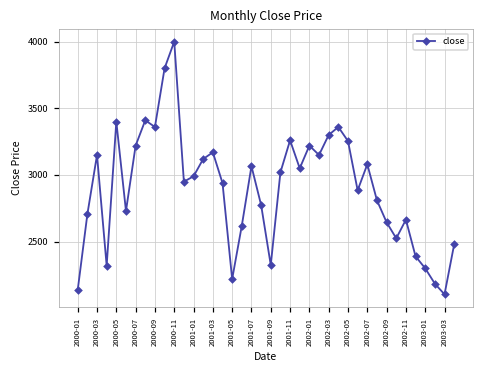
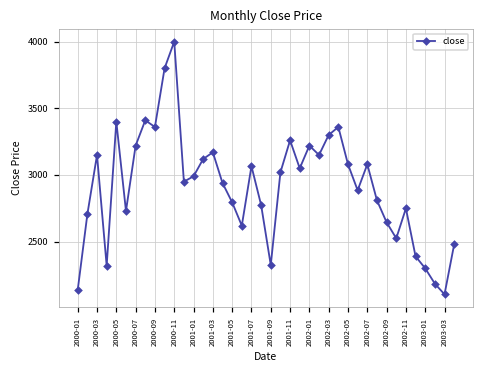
2001-05: 2220 -> 2800
2002-05: 3250 -> 3080
2002-11: 2670 -> 2750
